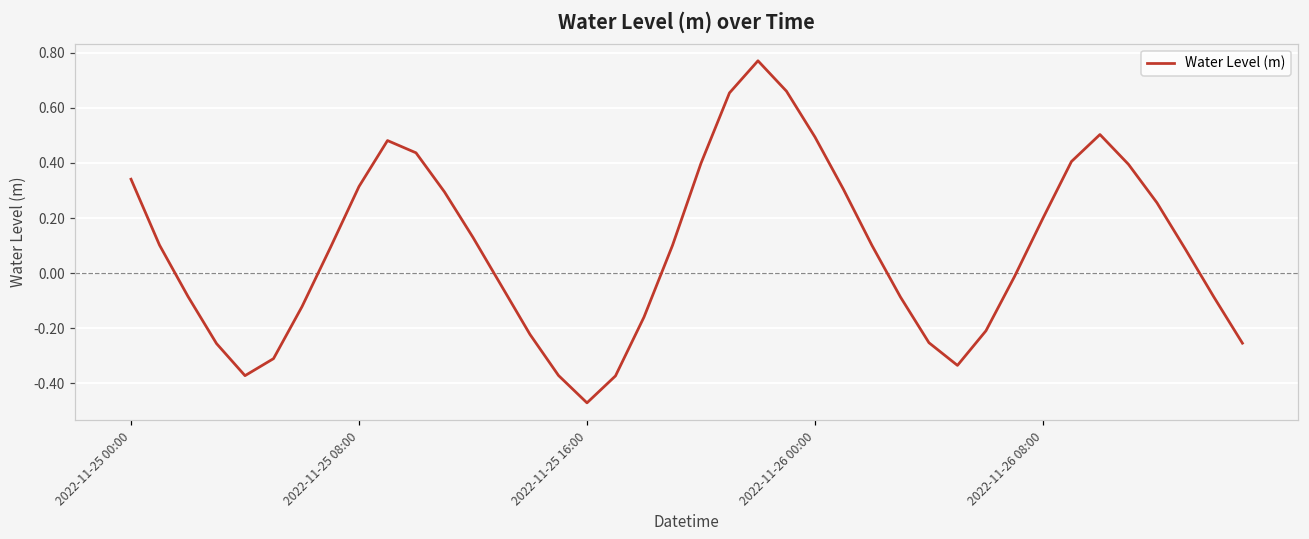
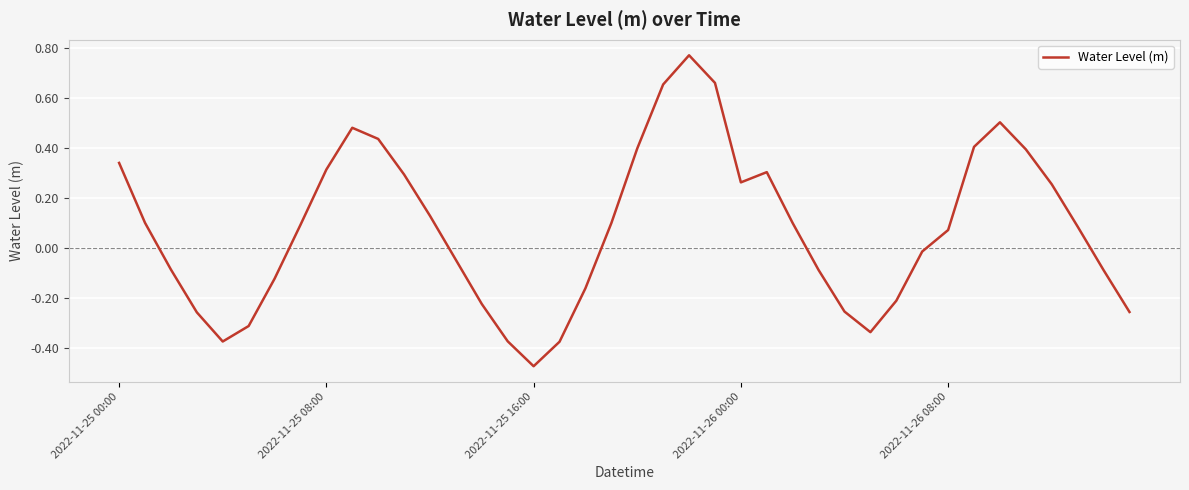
2022-11-26 00:00: 0.49 -> 0.26
2022-11-26 08:00: 0.20 -> 0.07
